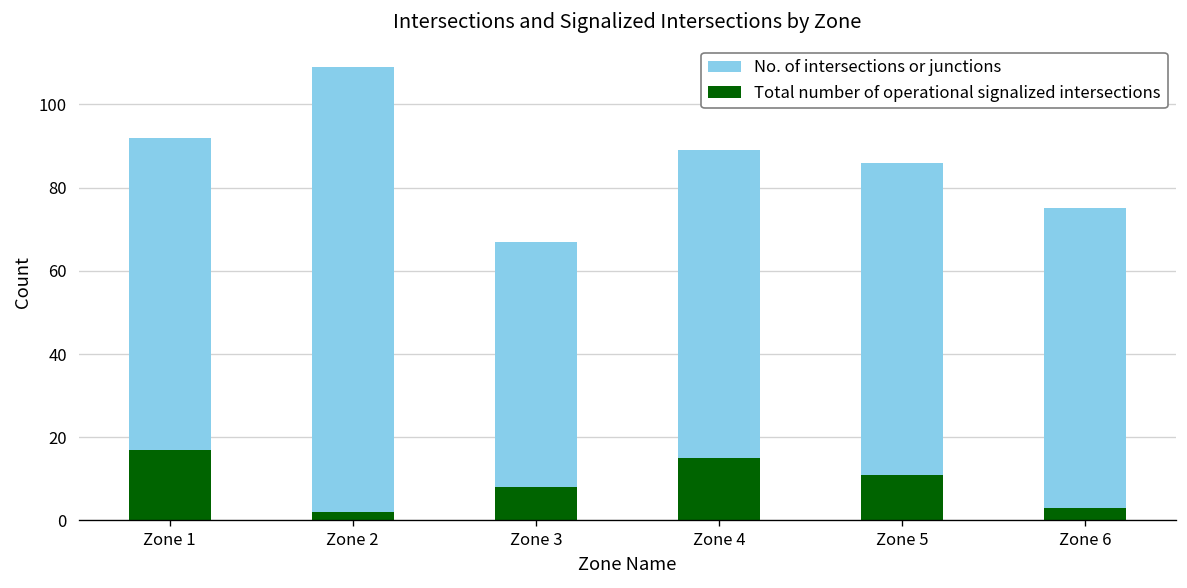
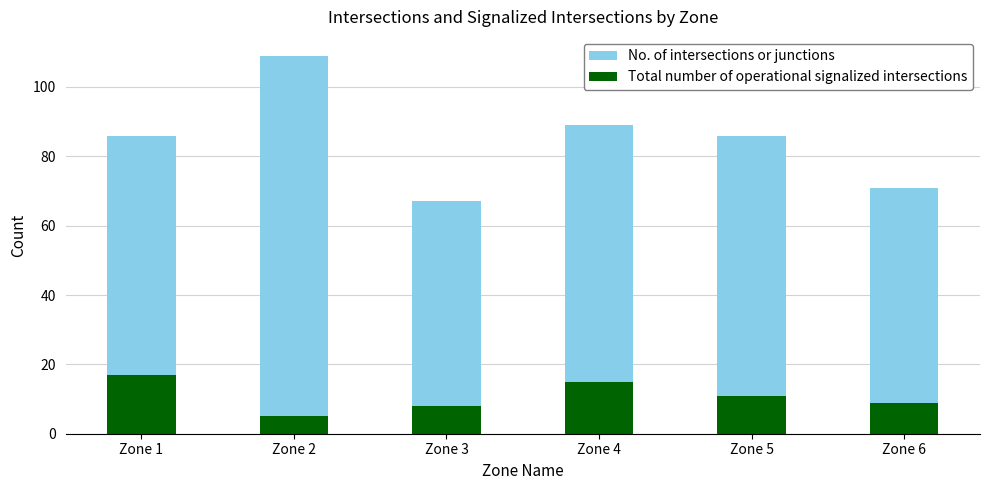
No. of intersections or junctions, Zone 1: 92 -> 86
Total number of operational signalized intersections, Zone 2: 2 -> 5
No. of intersections or junctions, Zone 6: 75 -> 71
Total number of operational signalized intersections, Zone 6: 3 -> 9
